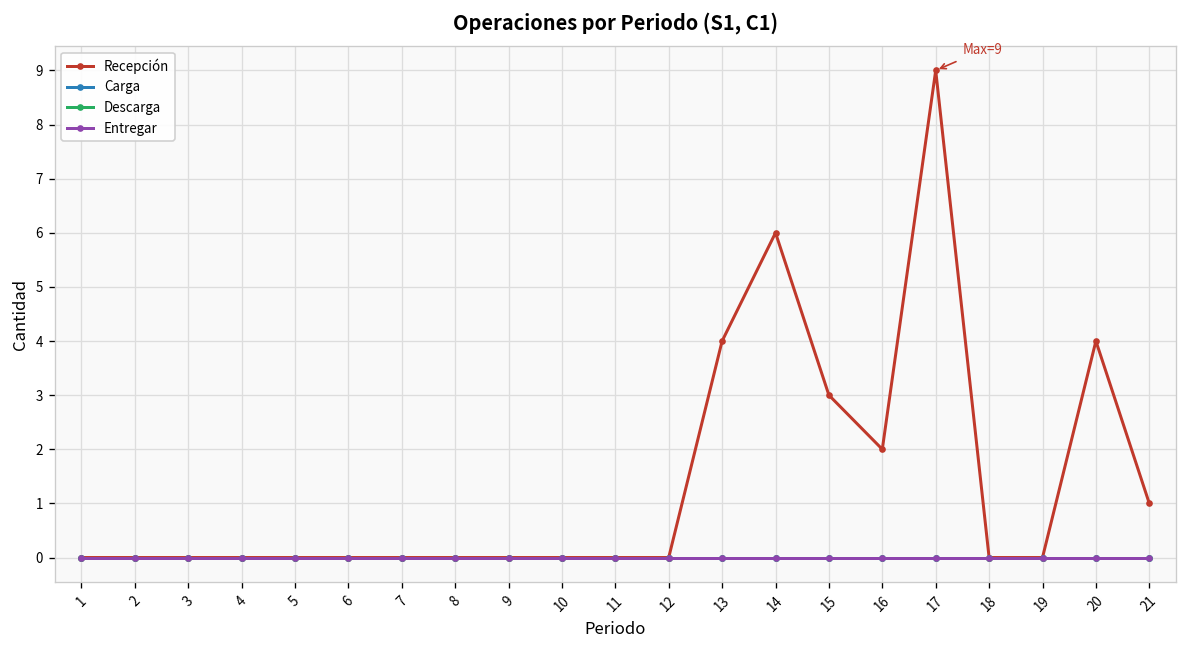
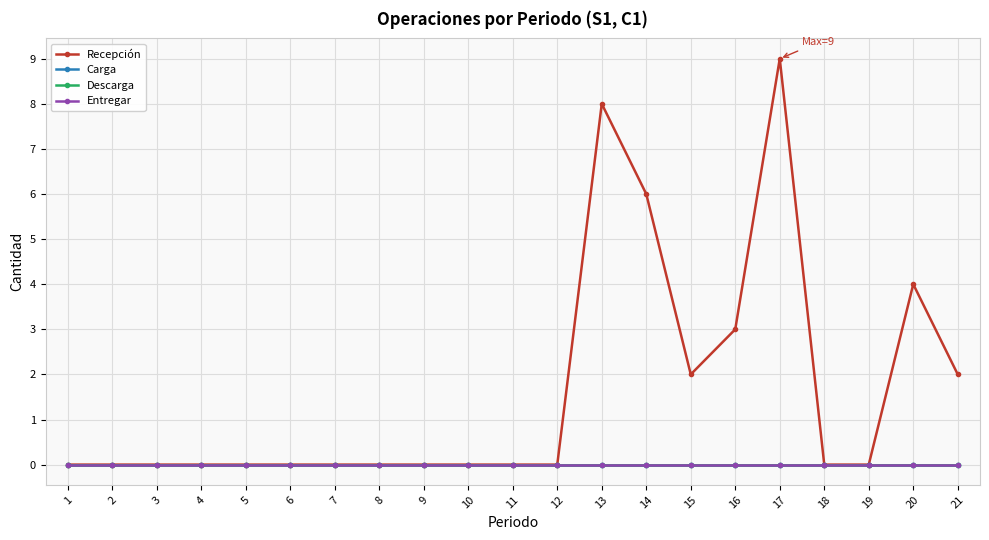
Recepción, 13: 4 -> 8
Recepción, 15: 3 -> 2
Recepción, 16: 2 -> 3
Recepción, 21: 1 -> 2
